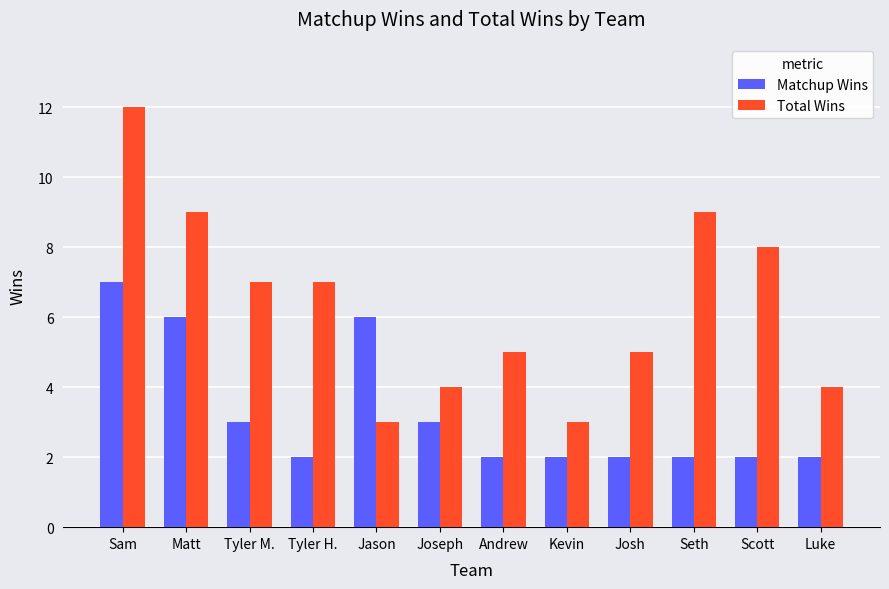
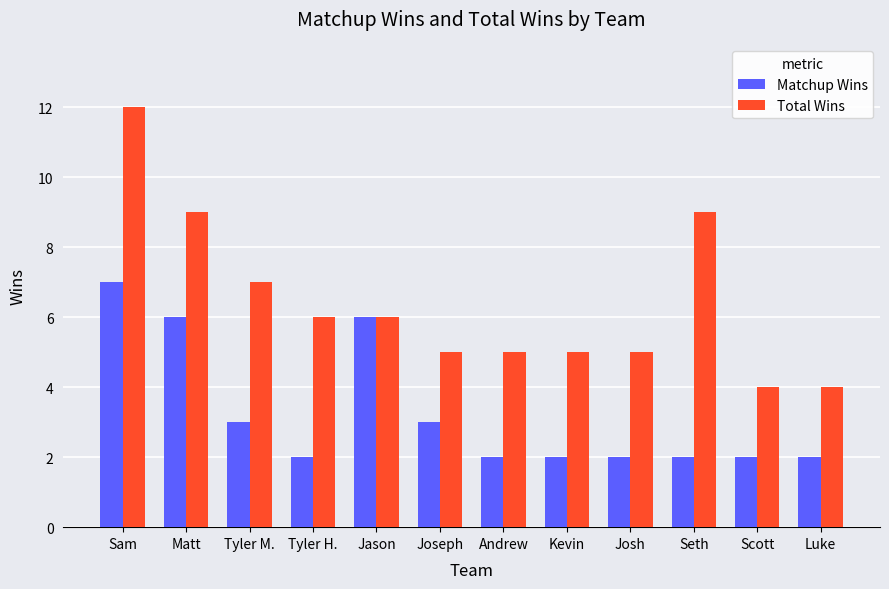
Total Wins, Tyler H.: 7 -> 6
Total Wins, Jason: 3 -> 6
Total Wins, Joseph: 4 -> 5
Total Wins, Kevin: 3 -> 5
Total Wins, Scott: 8 -> 4
